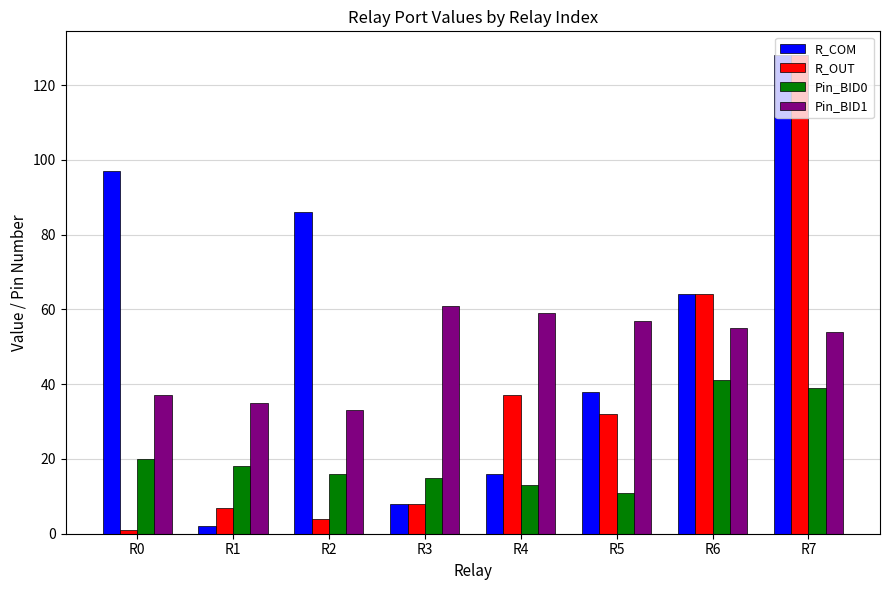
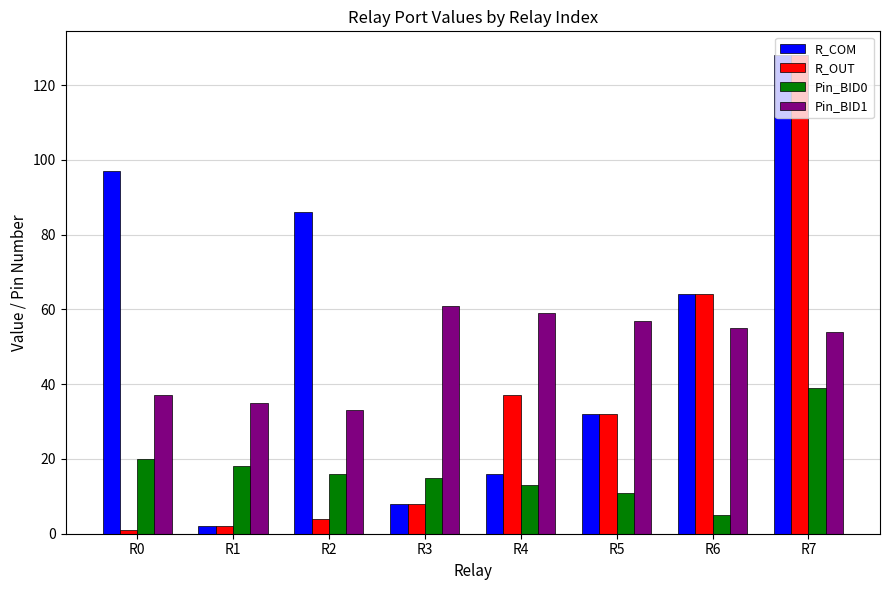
R_OUT, R1: 7 -> 2
R_COM, R5: 38 -> 32
Pin_BID0, R6: 41 -> 5
